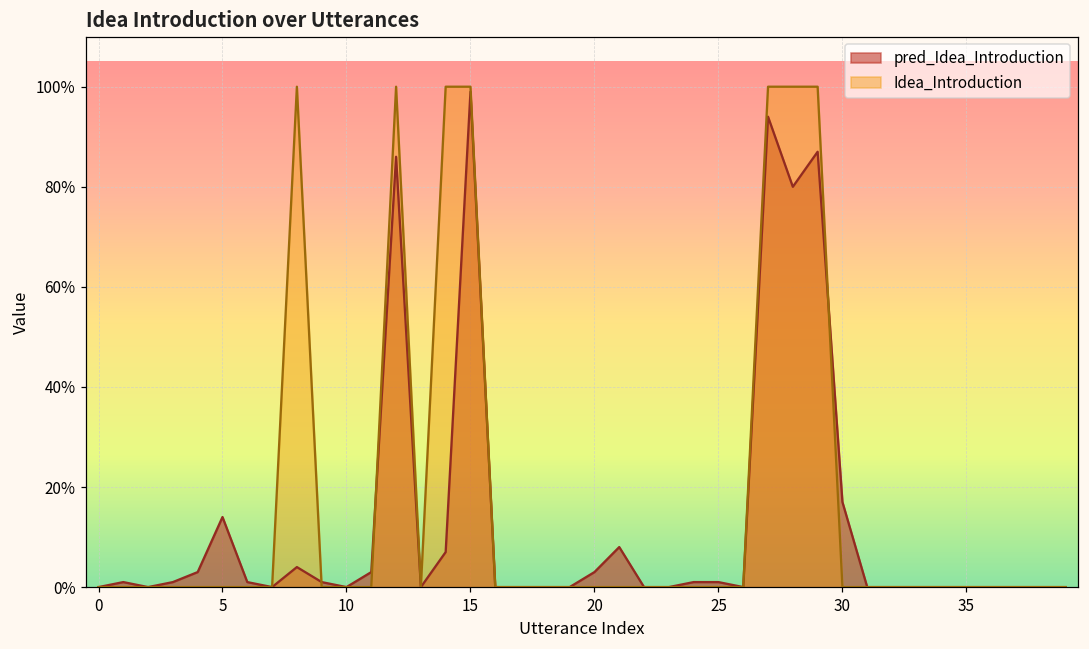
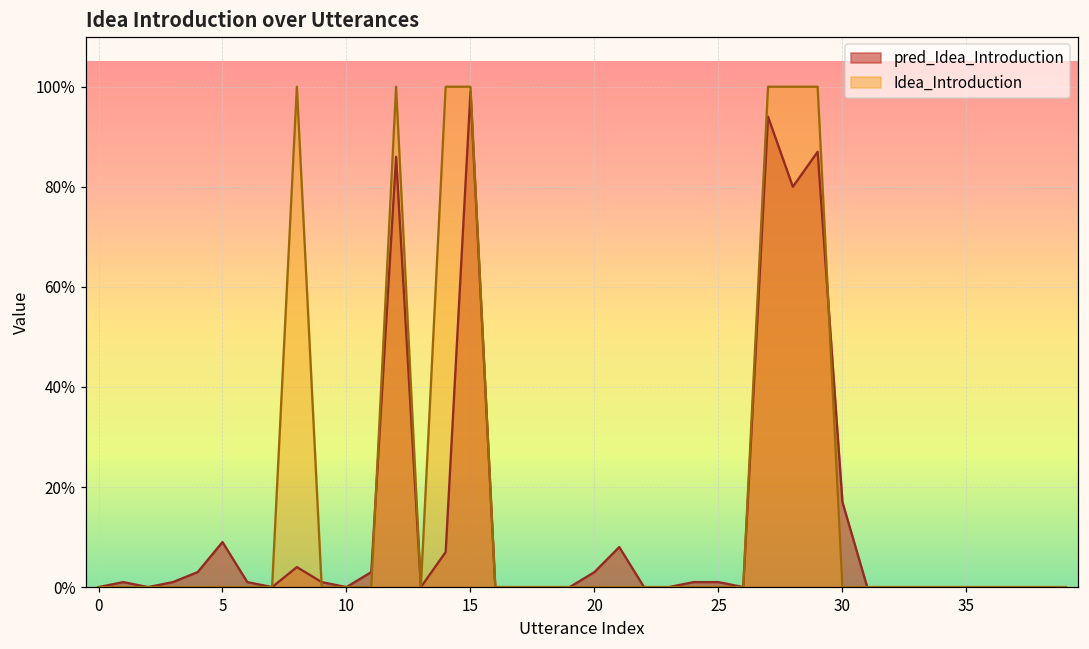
pred_Idea_Introduction, 5: 14% -> 9%
